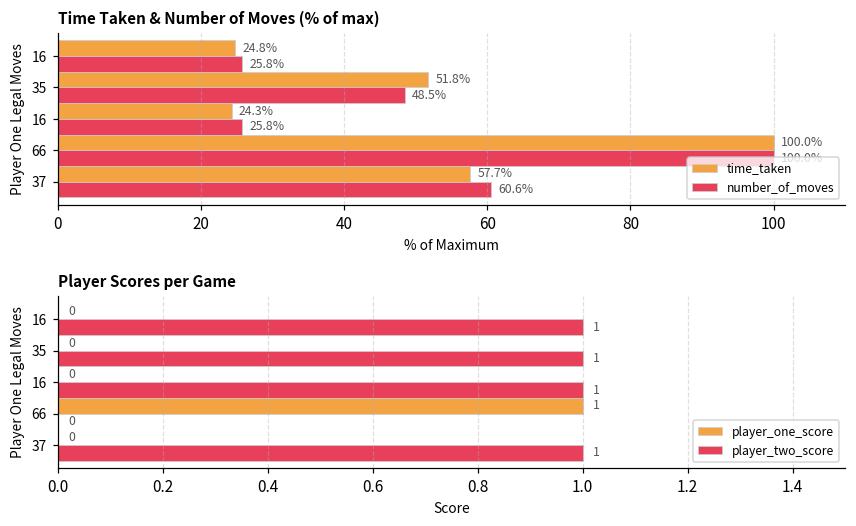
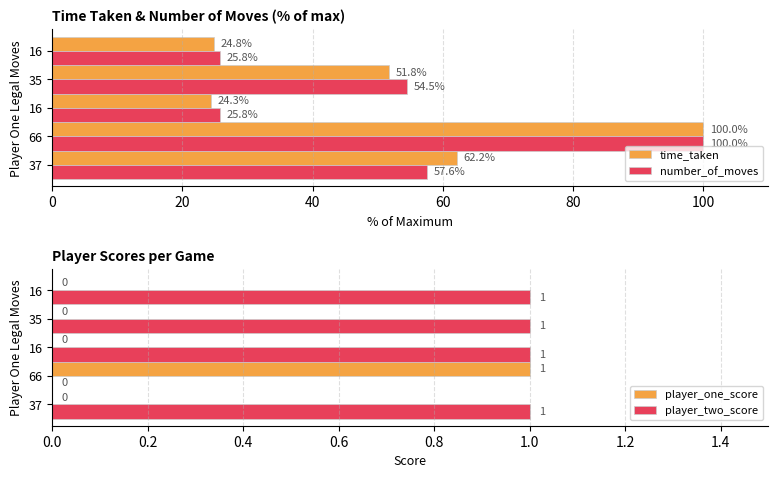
Time Taken & Number of Moves (% of max), number_of_moves, 35: 48.5% -> 54.5%
Time Taken & Number of Moves (% of max), time_taken, 37: 57.7% -> 62.2%
Time Taken & Number of Moves (% of max), number_of_moves, 37: 60.6% -> 57.6%
